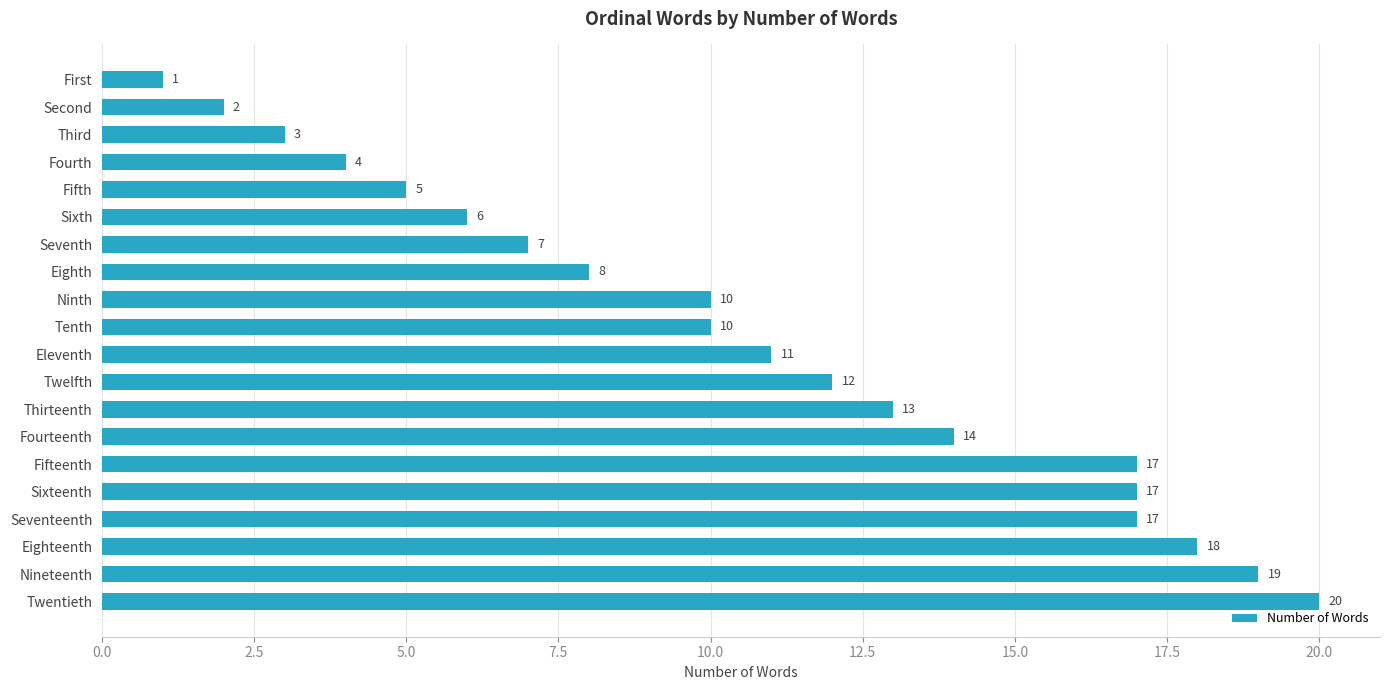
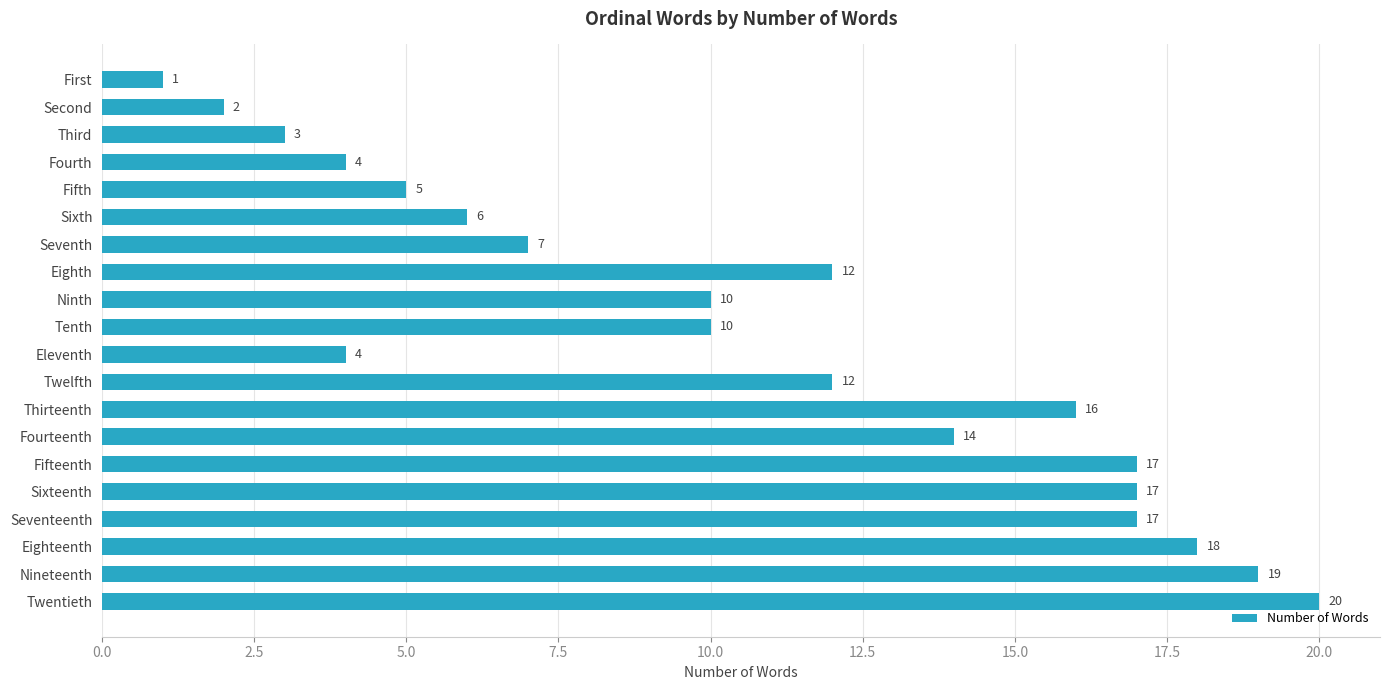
Eighth: 8 -> 12
Eleventh: 11 -> 4
Thirteenth: 13 -> 16
